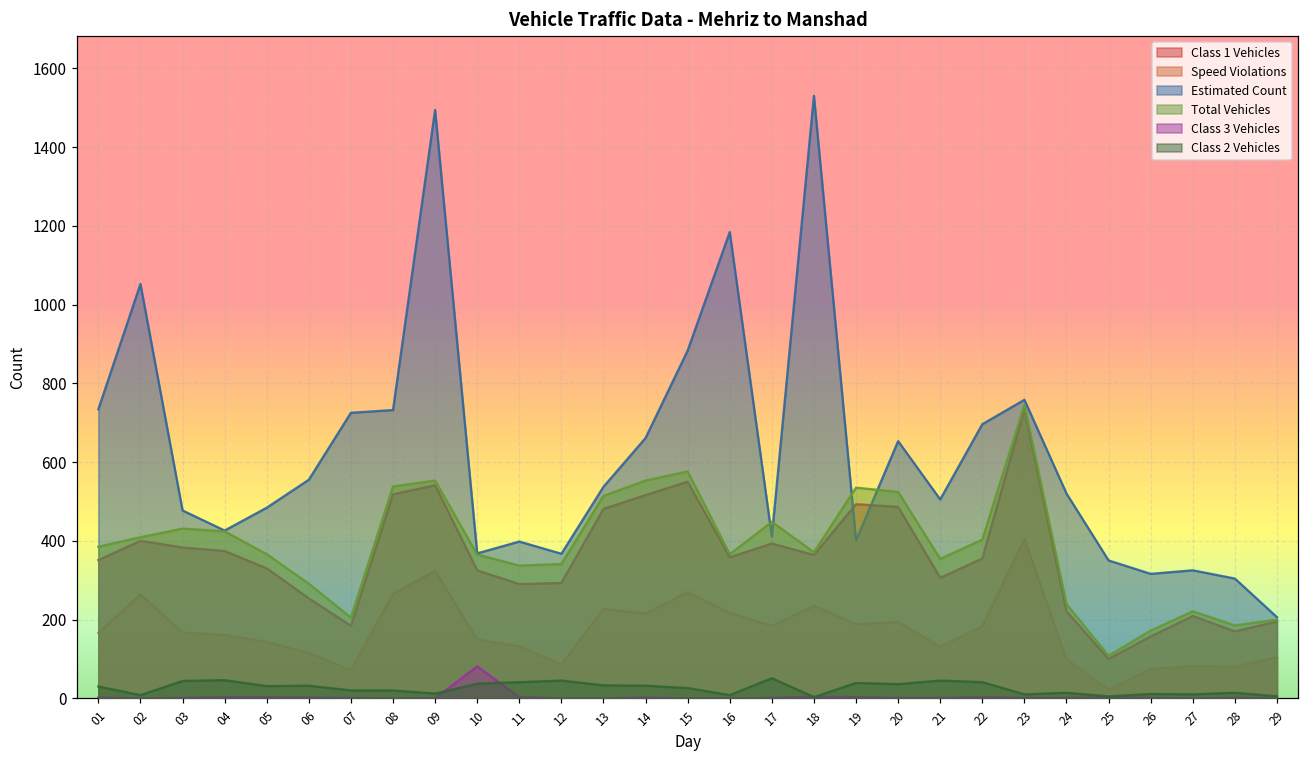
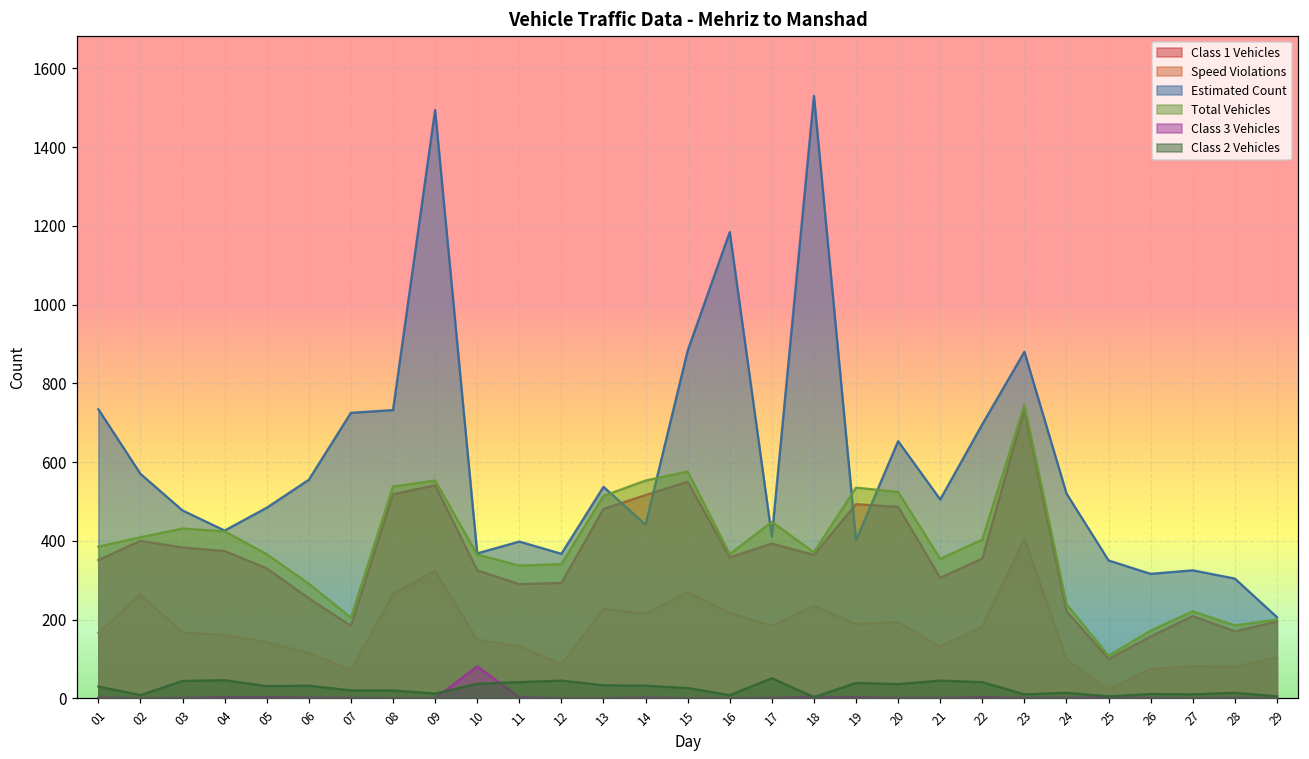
Estimated Count, 02: 1050 -> 570
Estimated Count, 14: 660 -> 440
Estimated Count, 23: 760 -> 880
